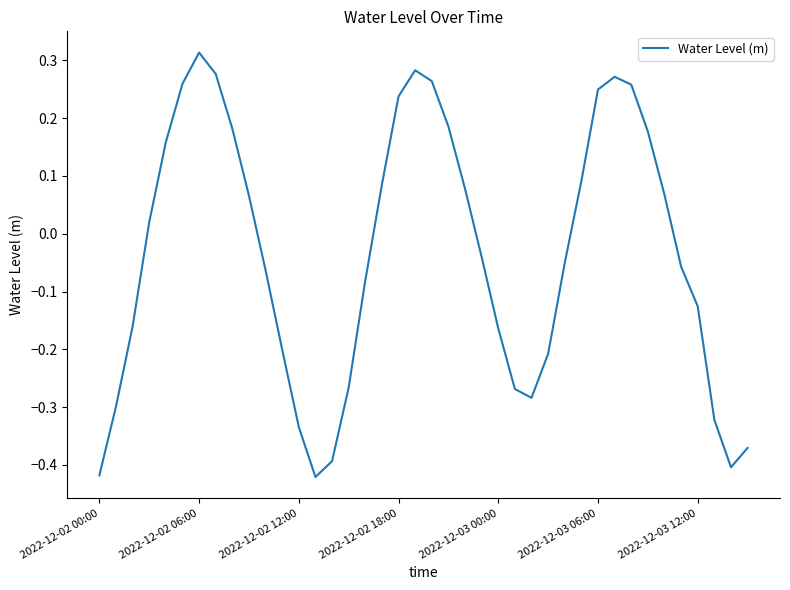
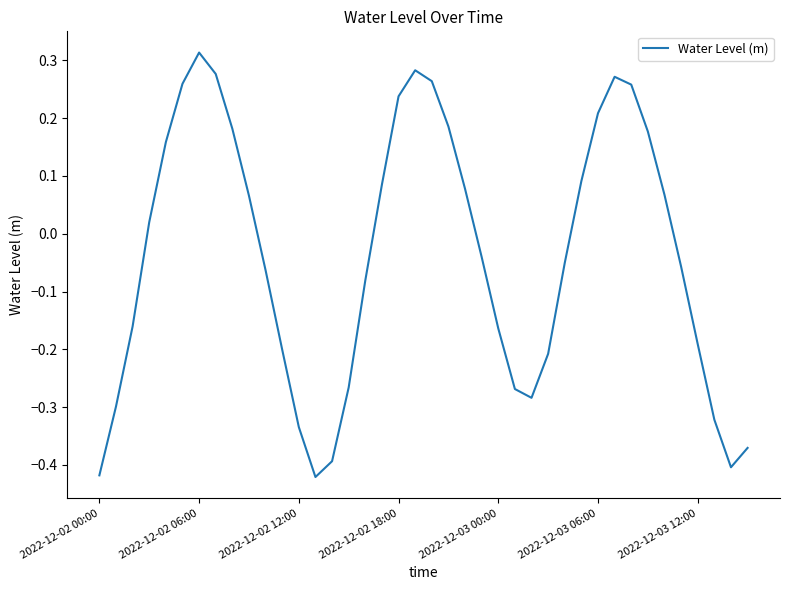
2022-12-03 06:00: 0.25 -> 0.21
2022-12-03 12:00: -0.13 -> -0.19
